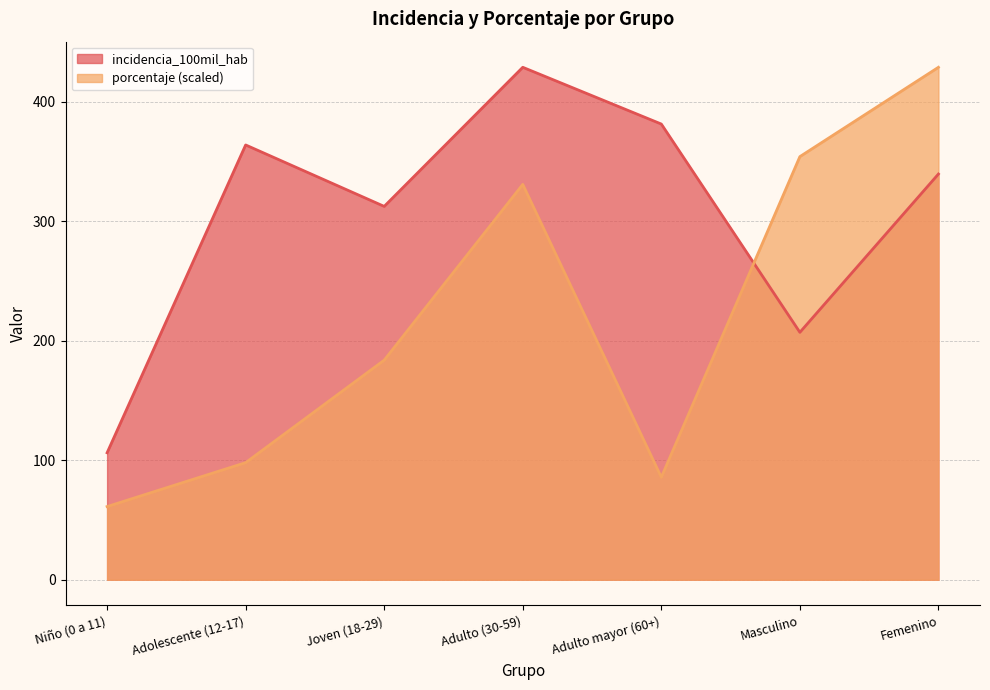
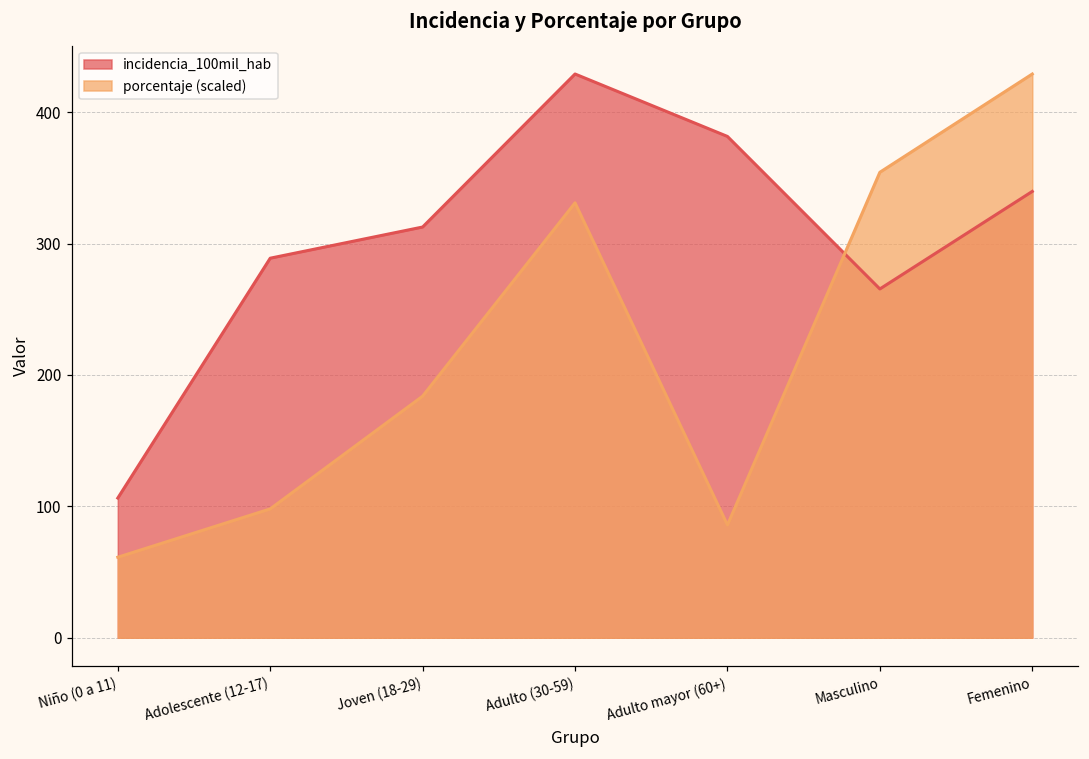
incidencia_100mil_hab, Adolescente (12-17): 364 -> 289
incidencia_100mil_hab, Masculino: 207 -> 265
